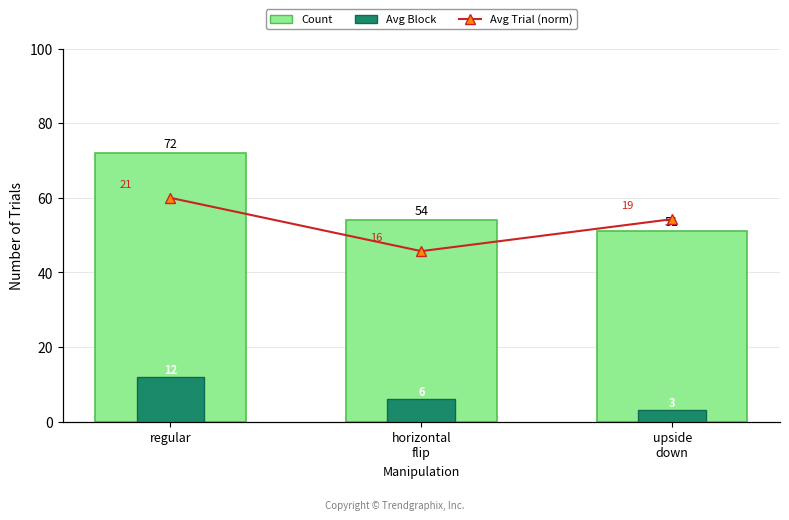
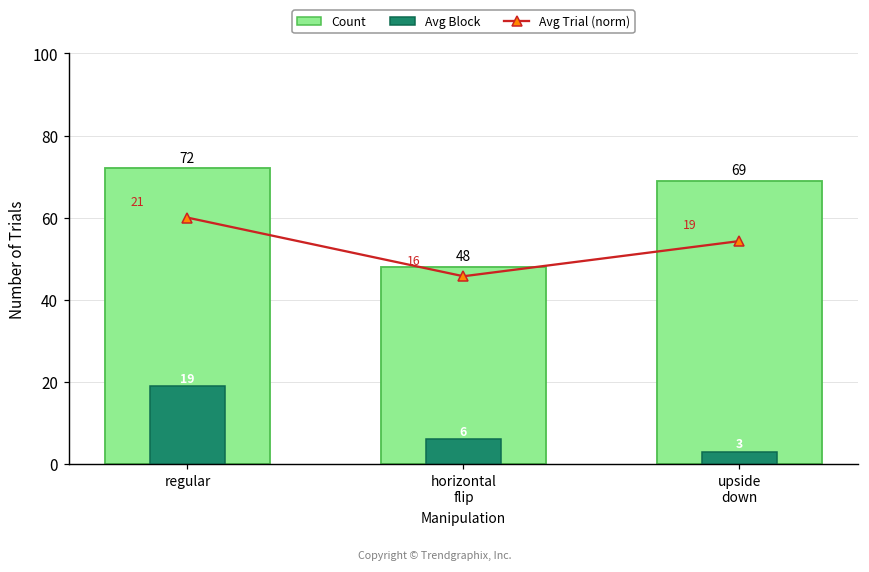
Avg Block, regular: 12 -> 19
Count, horizontal flip: 54 -> 48
Count, upside down: 51 -> 69
